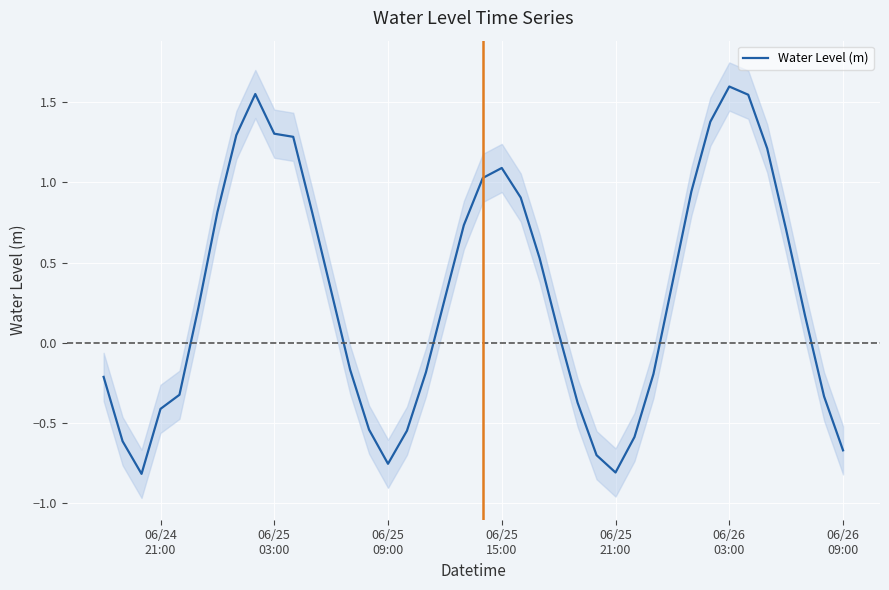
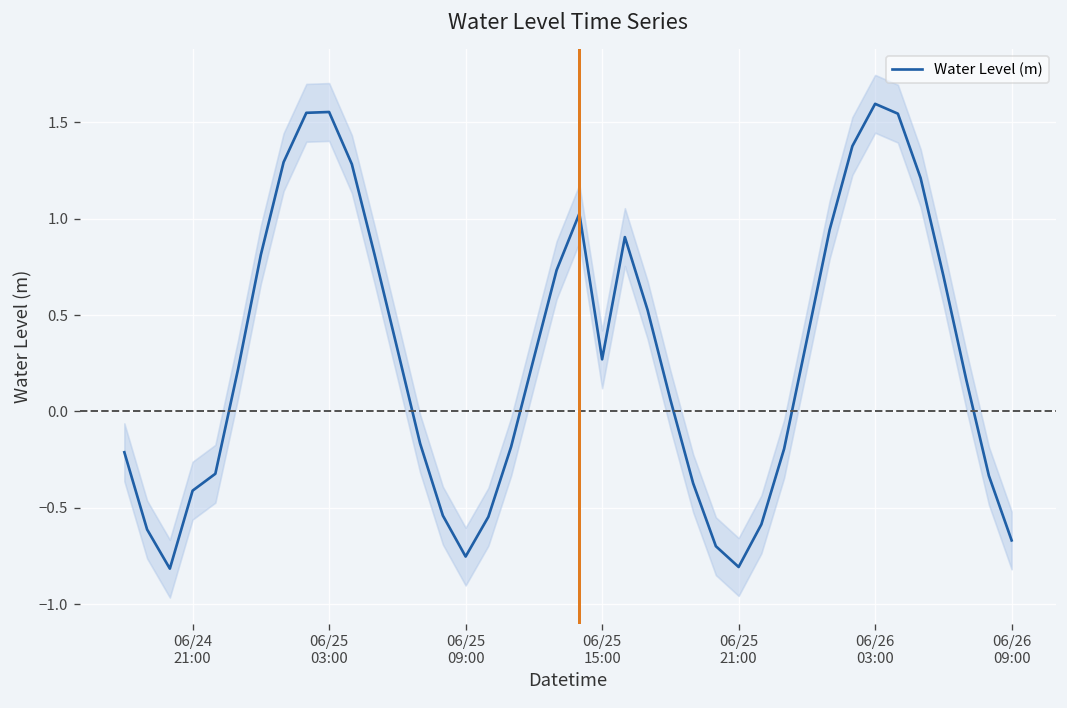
Water Level (m), 06/25 03:00: 1.30 -> 1.55
Water Level (m), 06/25 15:00: 1.09 -> 0.27
